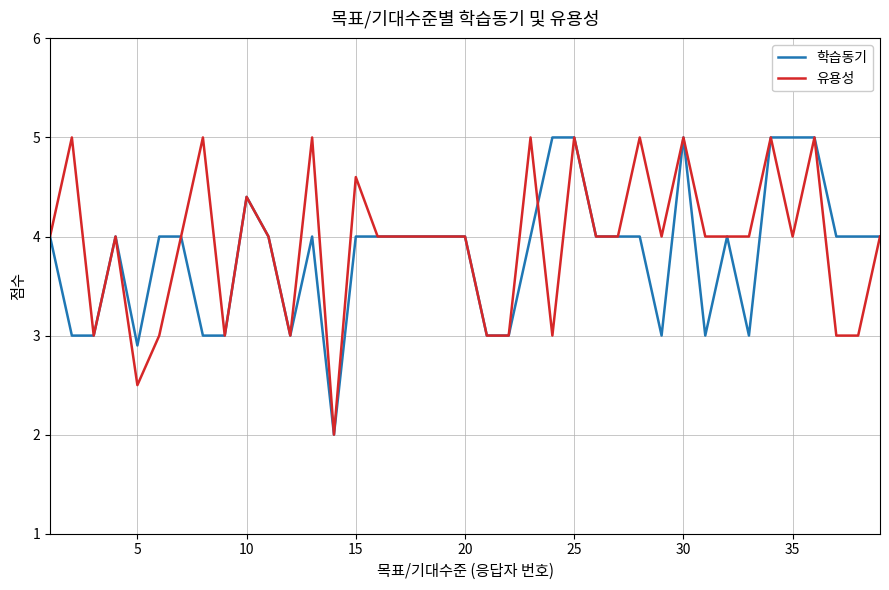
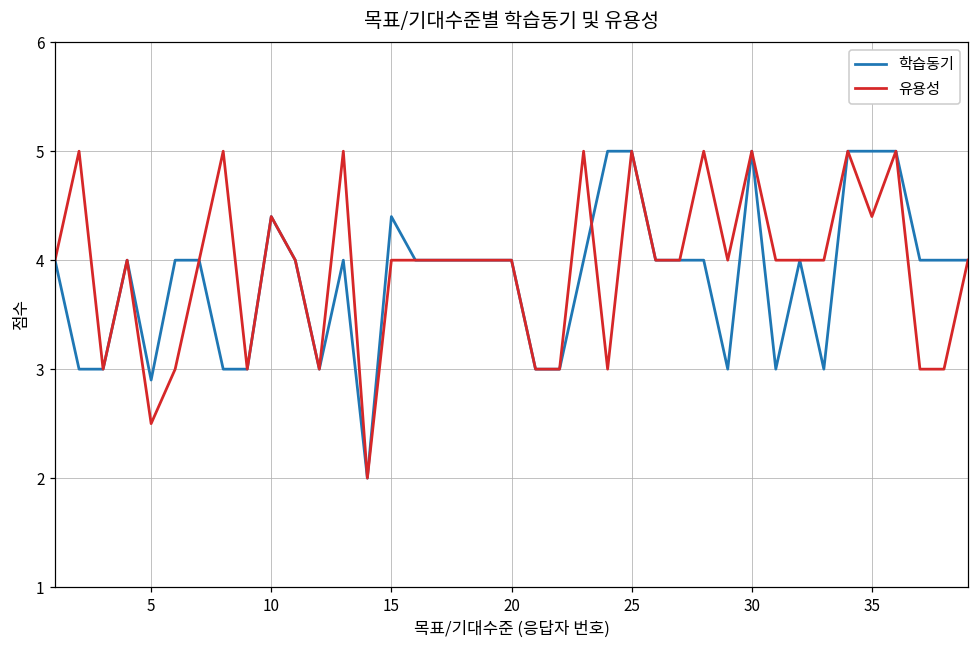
학습동기, 15: 4.0 -> 4.4
유용성, 15: 4.6 -> 4.0
유용성, 35: 4.0 -> 4.4
